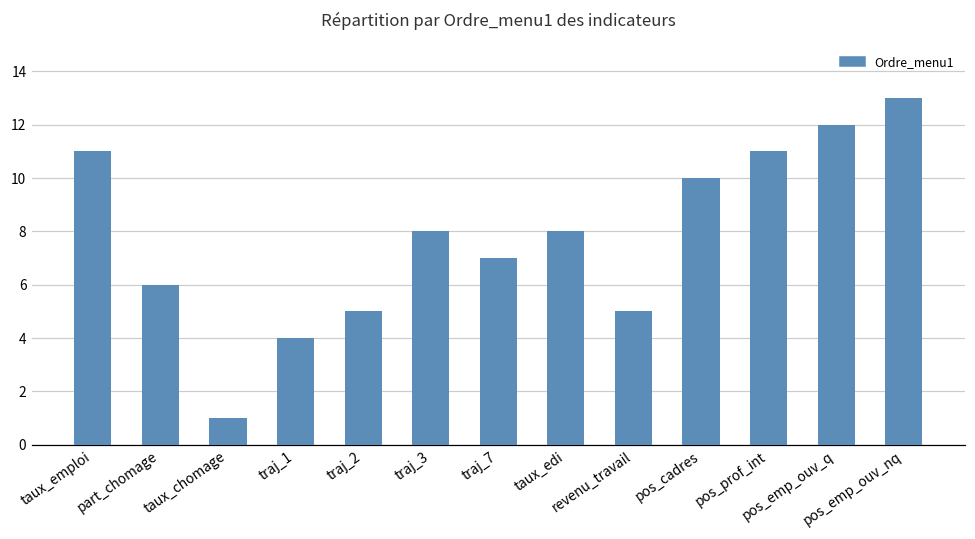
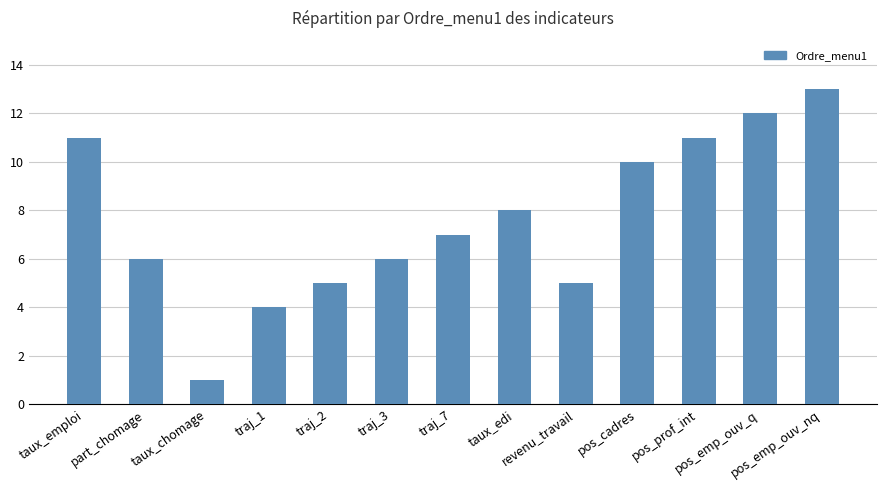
traj_3: 8 -> 6
